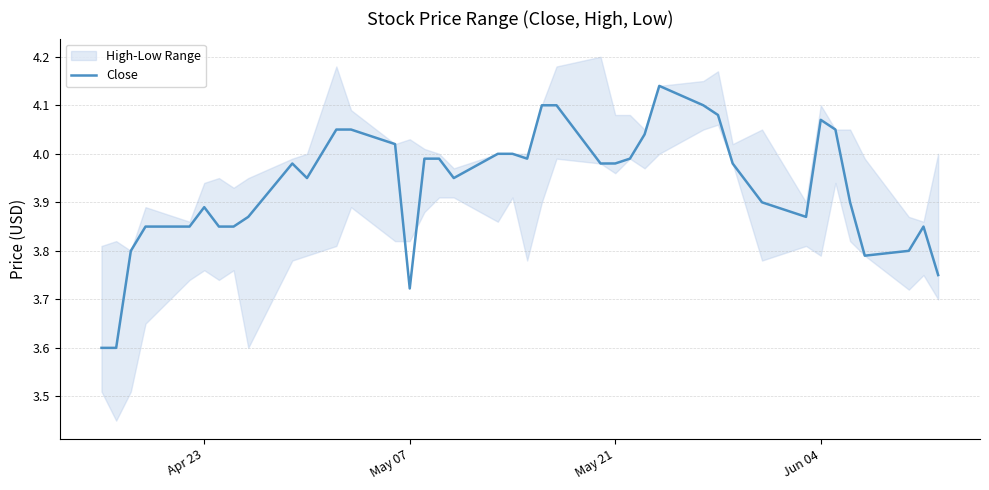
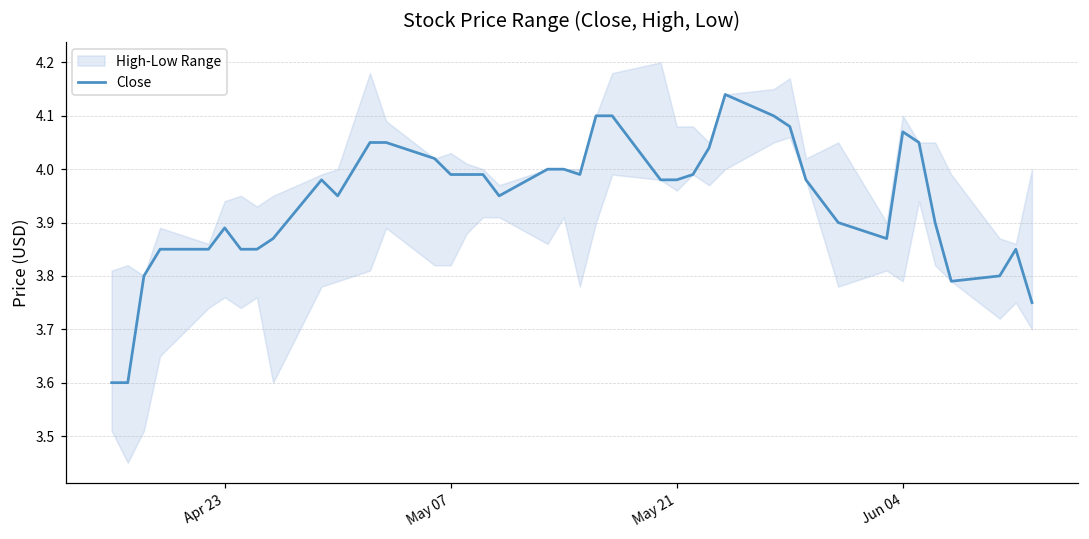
Close, May 07: 3.72 -> 3.99
